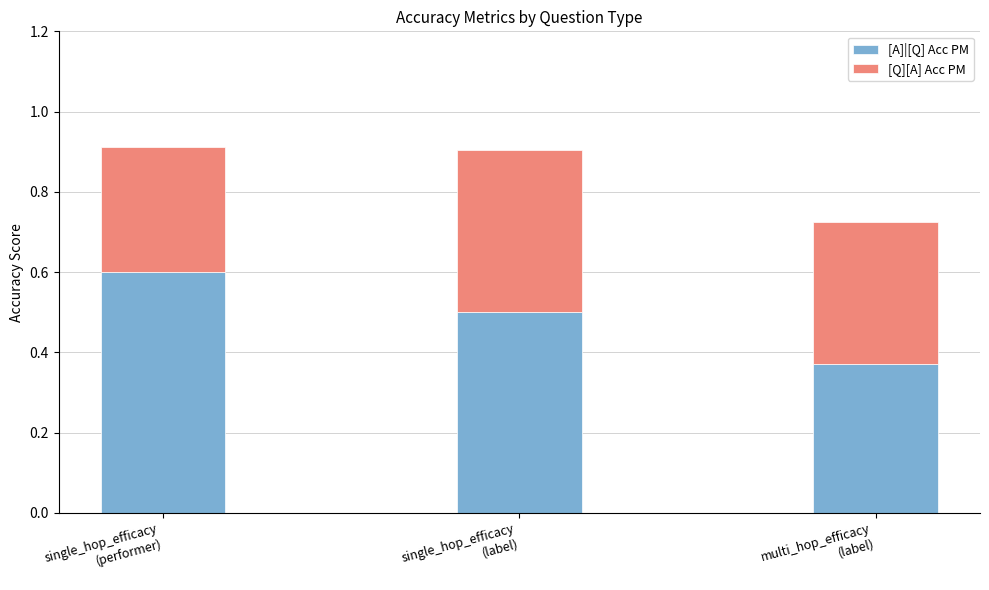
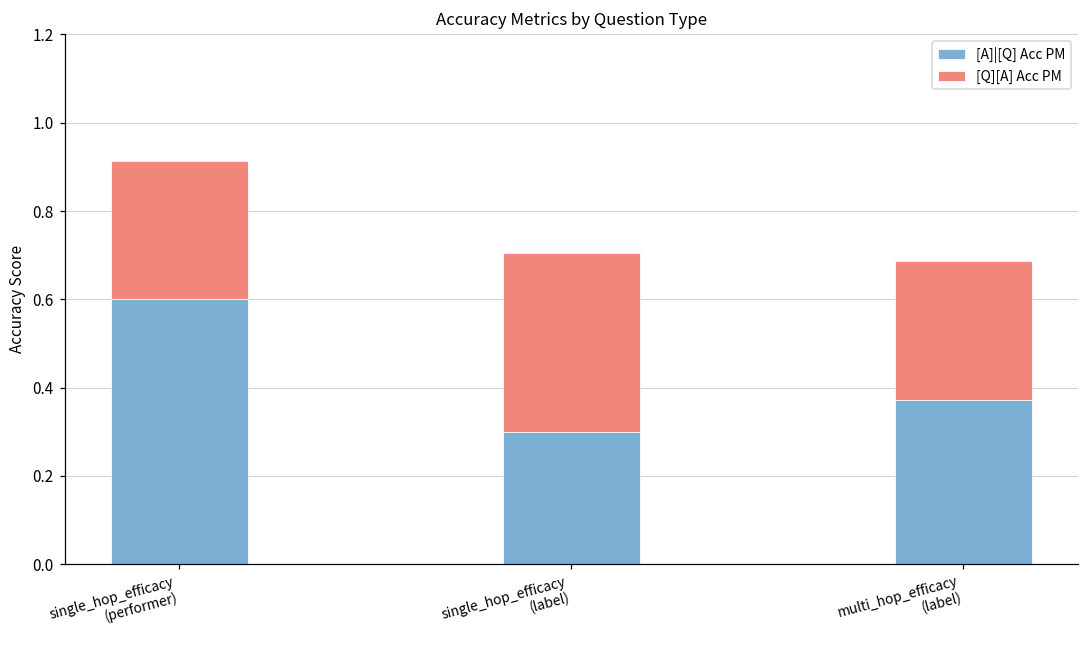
[A]|[Q] Acc PM, single_hop_efficacy (label): 0.5 -> 0.3
[Q][A] Acc PM, multi_hop_efficacy (label): 0.35 -> 0.32
